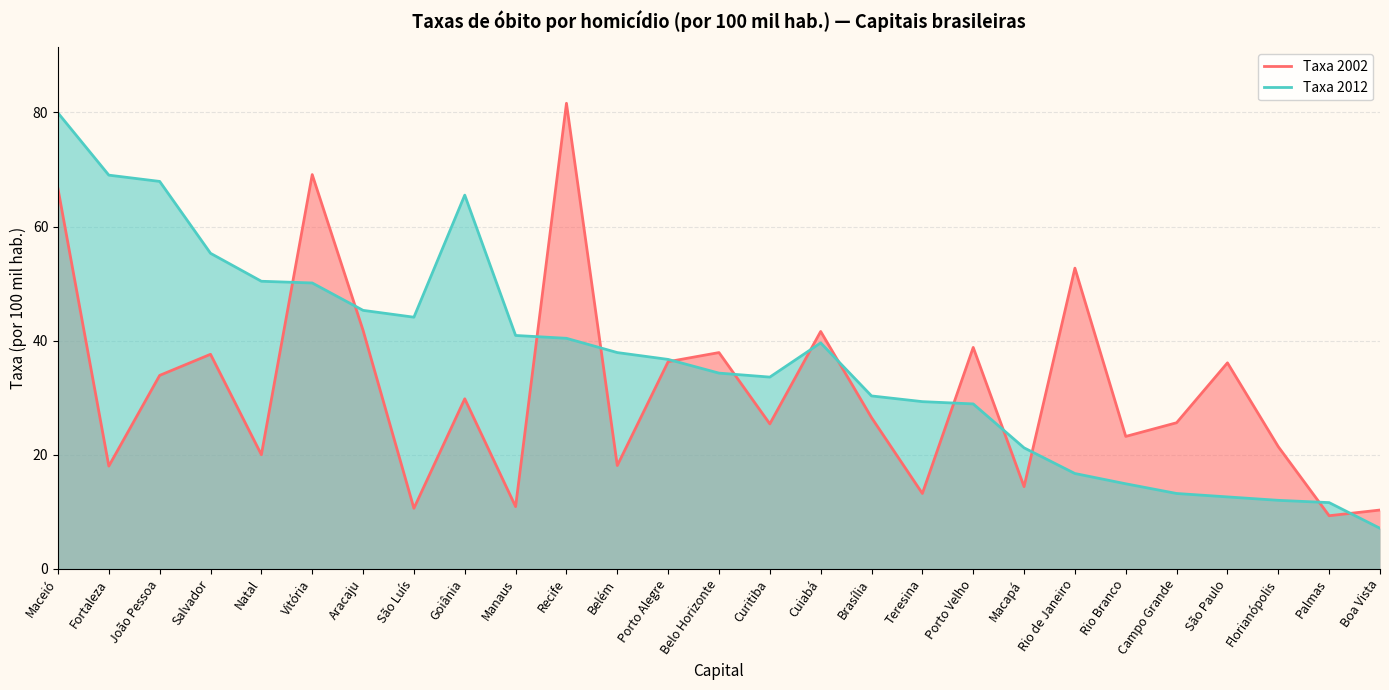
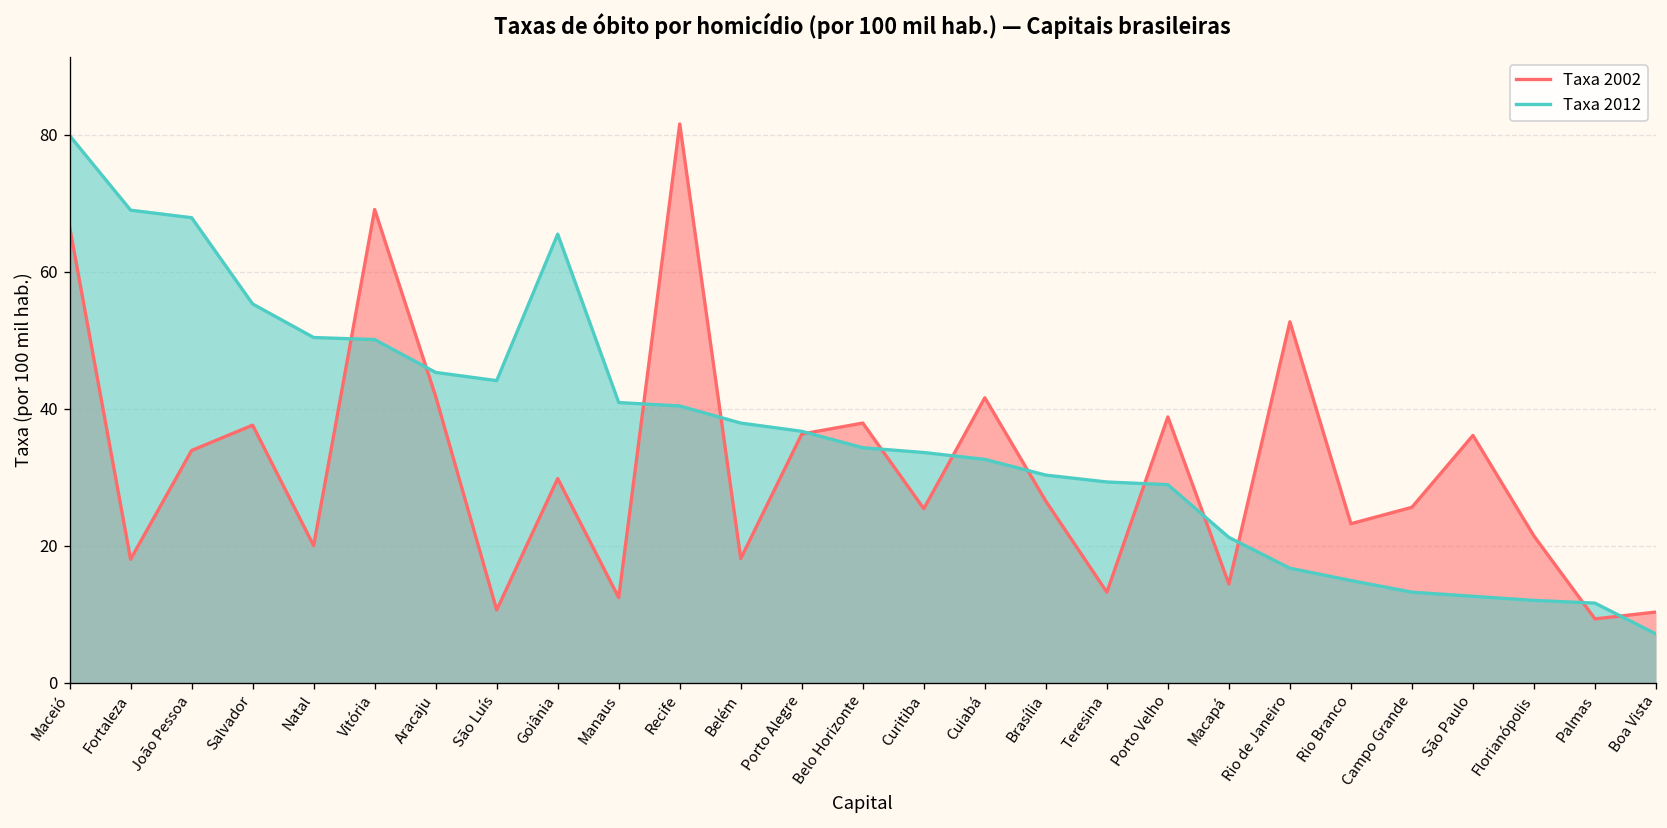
Taxa 2002, Manaus: 11 -> 12
Taxa 2012, Cuiabá: 40 -> 33
